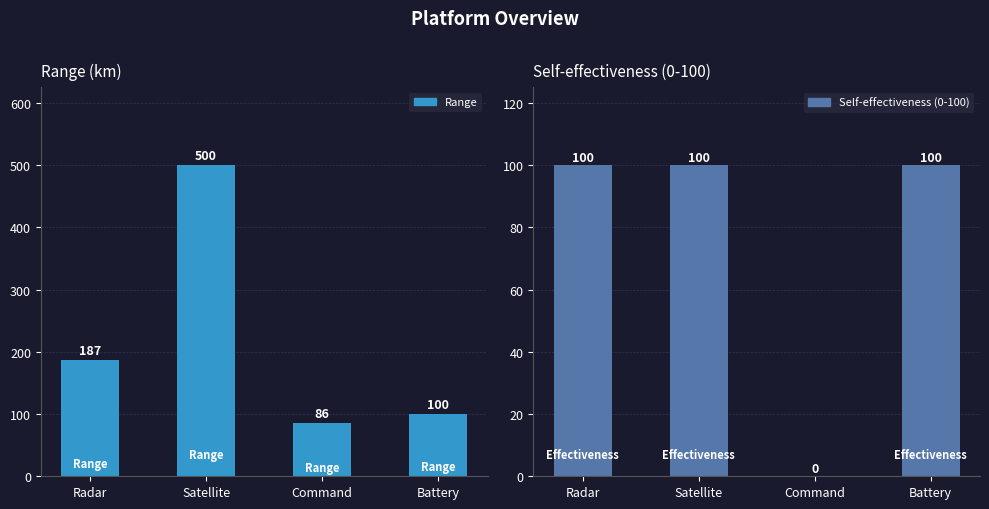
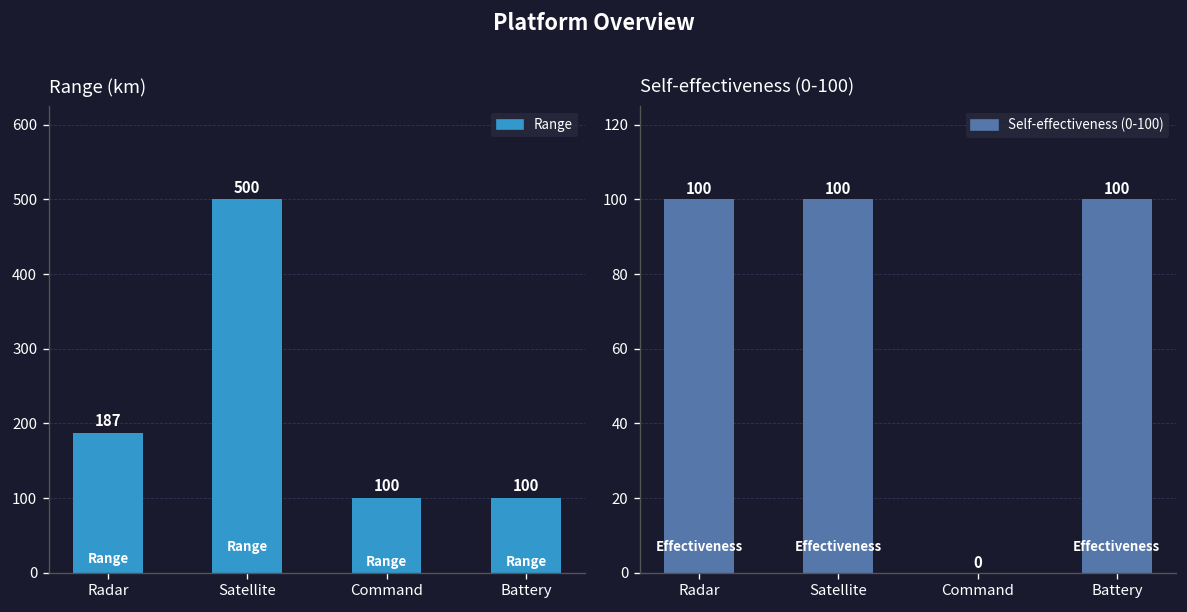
Range (km), Command: 86 -> 100
